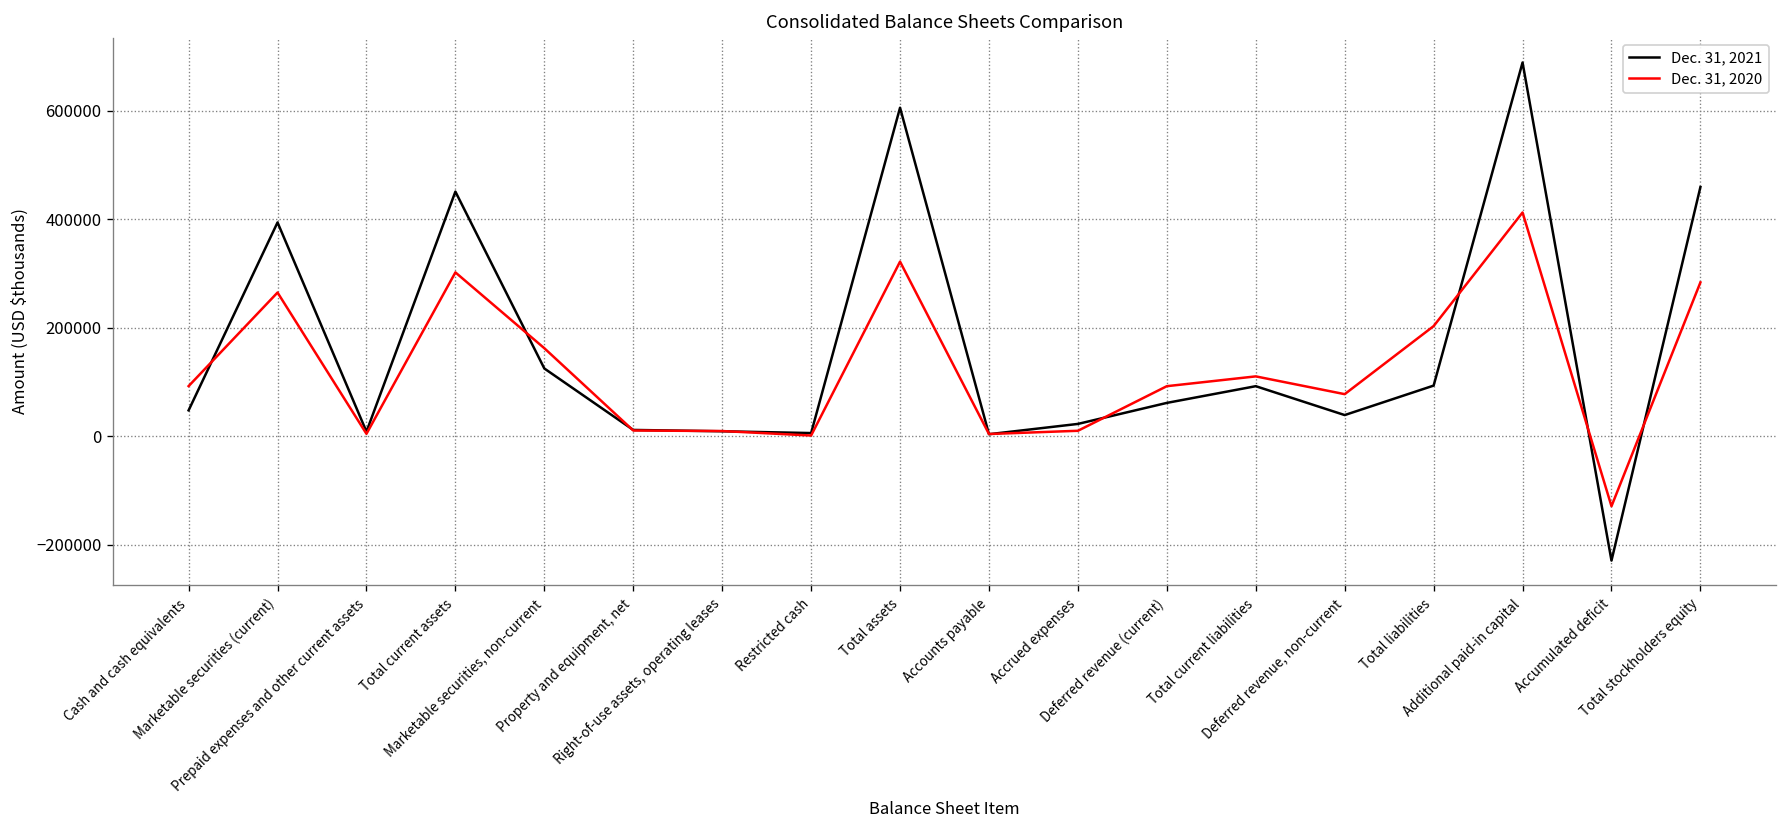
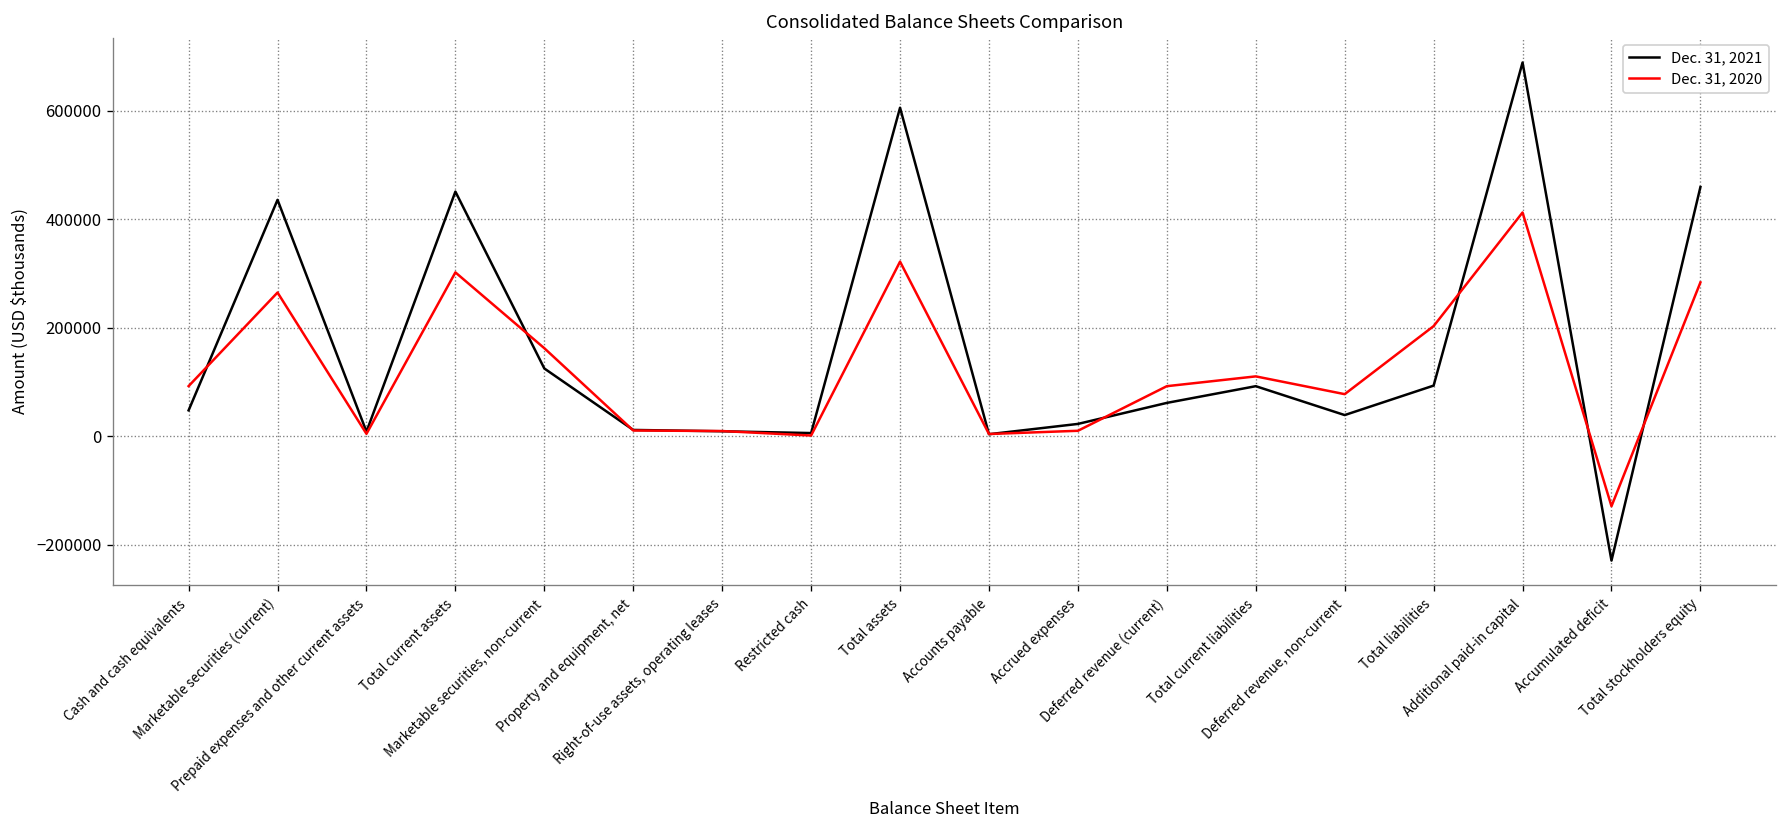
Dec. 31, 2021, Marketable securities (current): 390000 -> 440000
